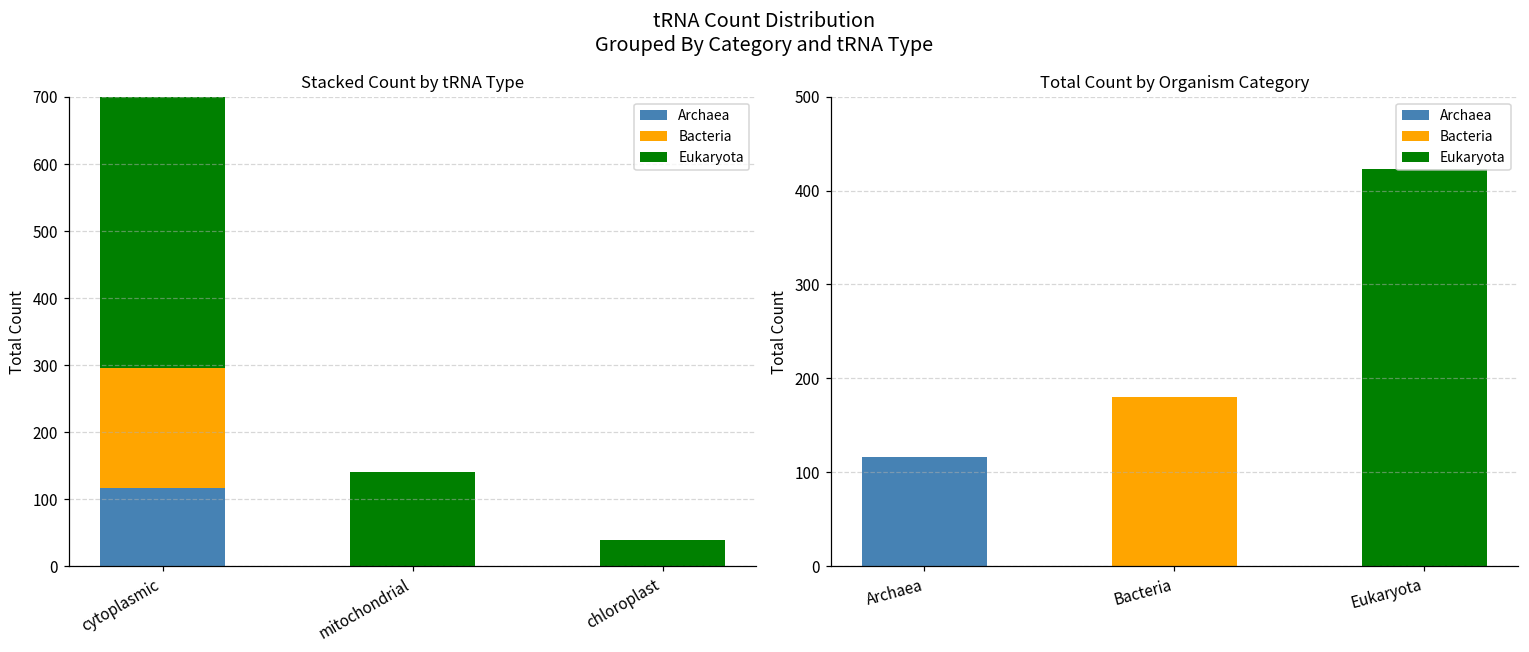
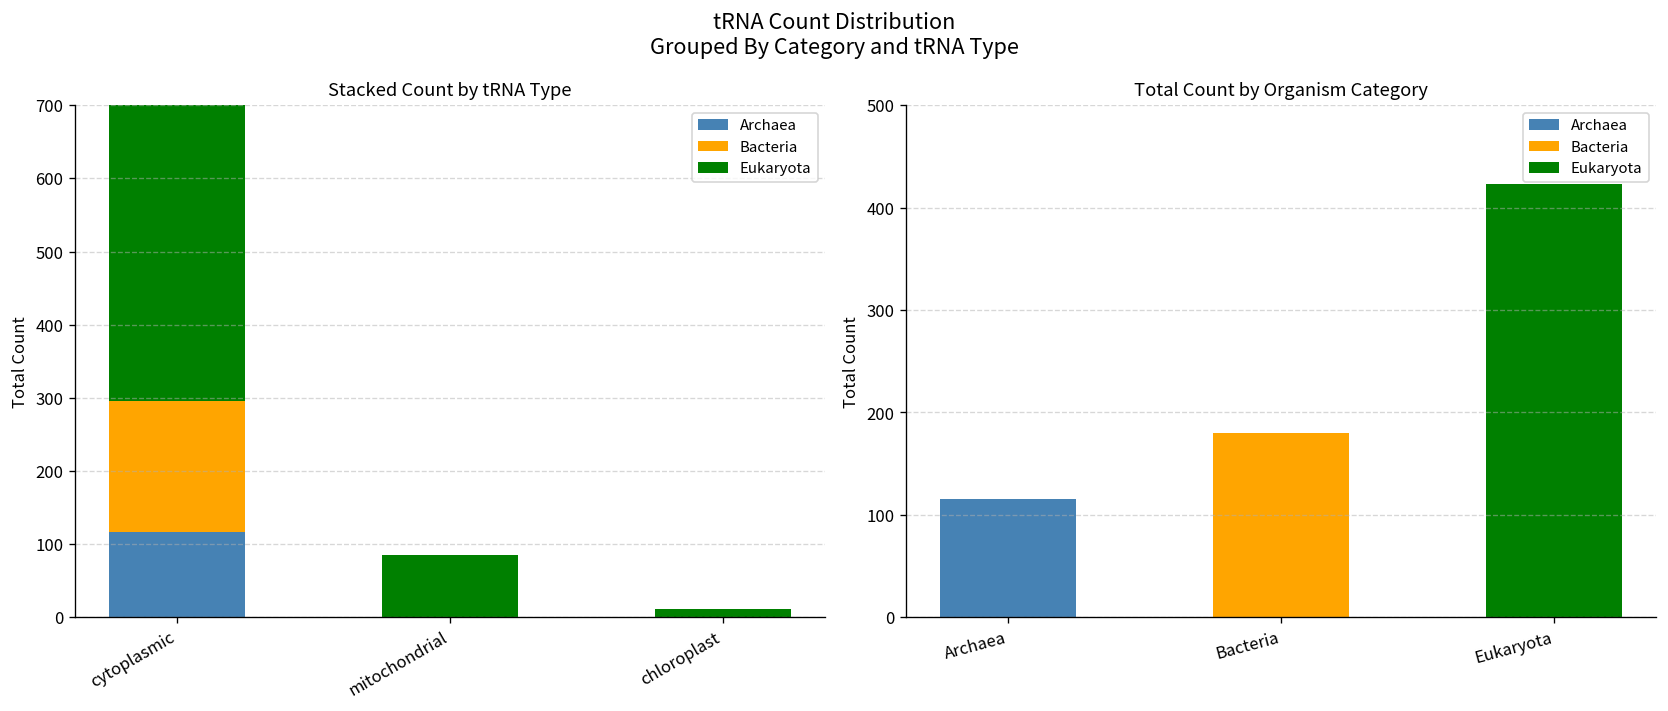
Stacked Count by tRNA Type, Eukaryota, mitochondrial: 140 -> 90
Stacked Count by tRNA Type, Eukaryota, chloroplast: 40 -> 10
